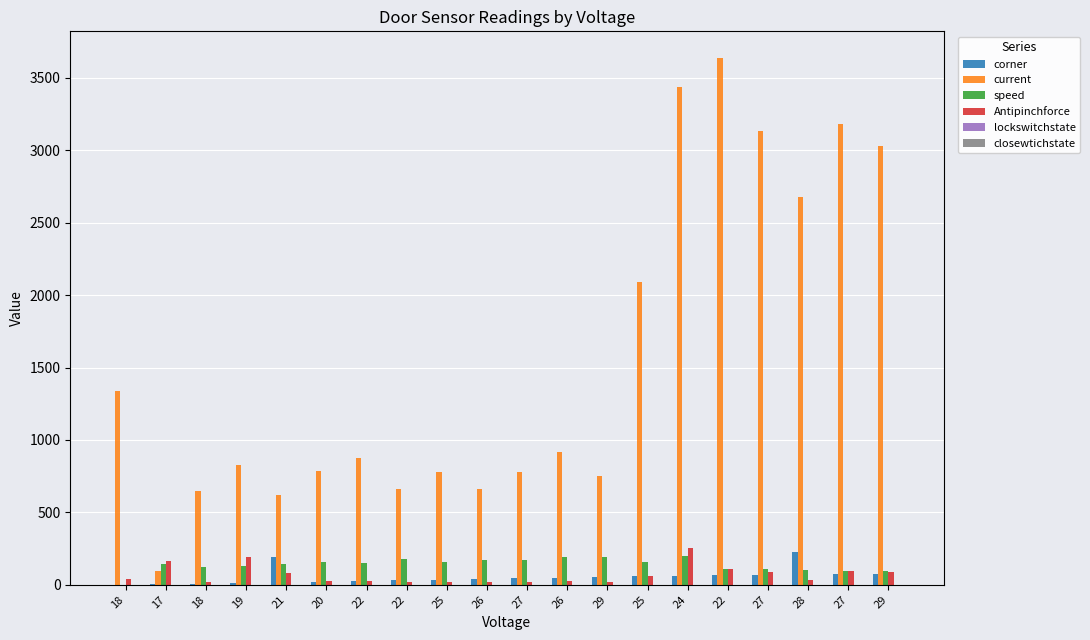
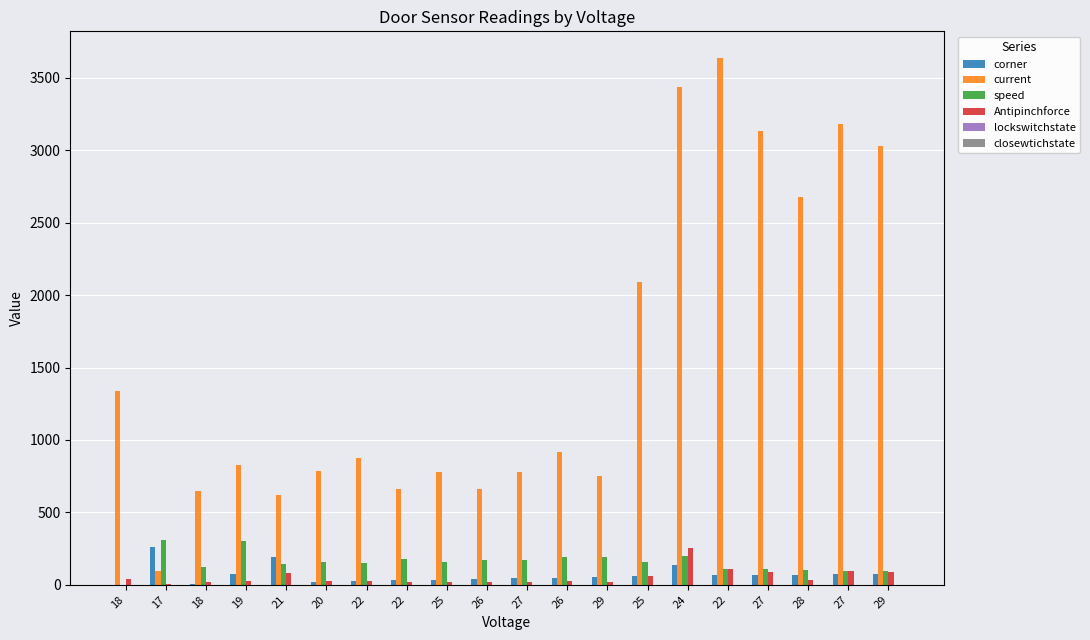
corner, 17: 10 -> 260
speed, 17: 150 -> 310
Antipinchforce, 17: 160 -> 10
corner, 19: 10 -> 70
speed, 19: 130 -> 300
Antipinchforce, 19: 190 -> 20
corner, 24: 60 -> 140
corner, 28: 220 -> 70
